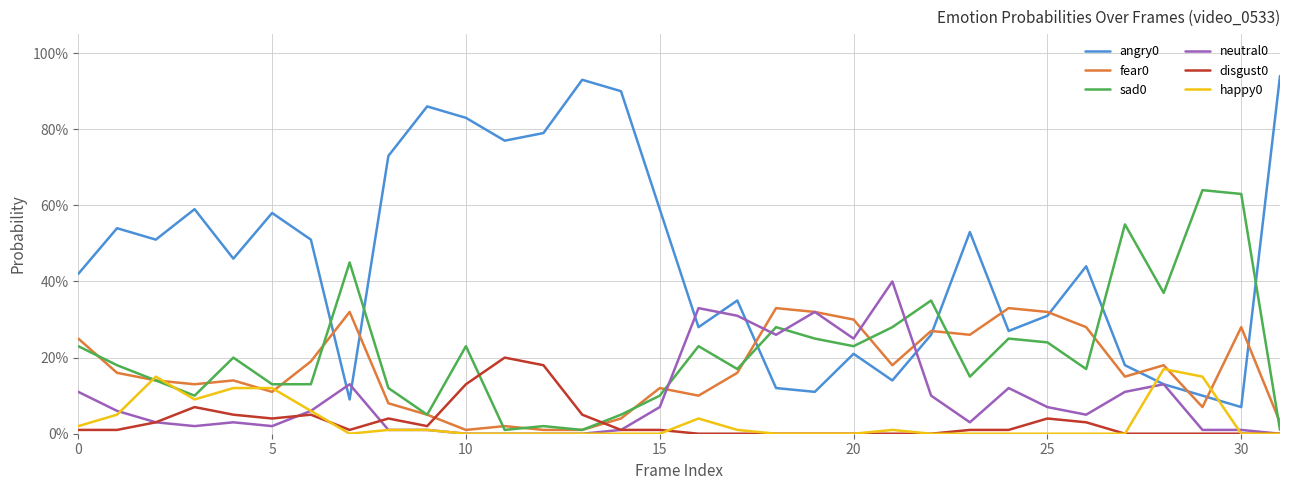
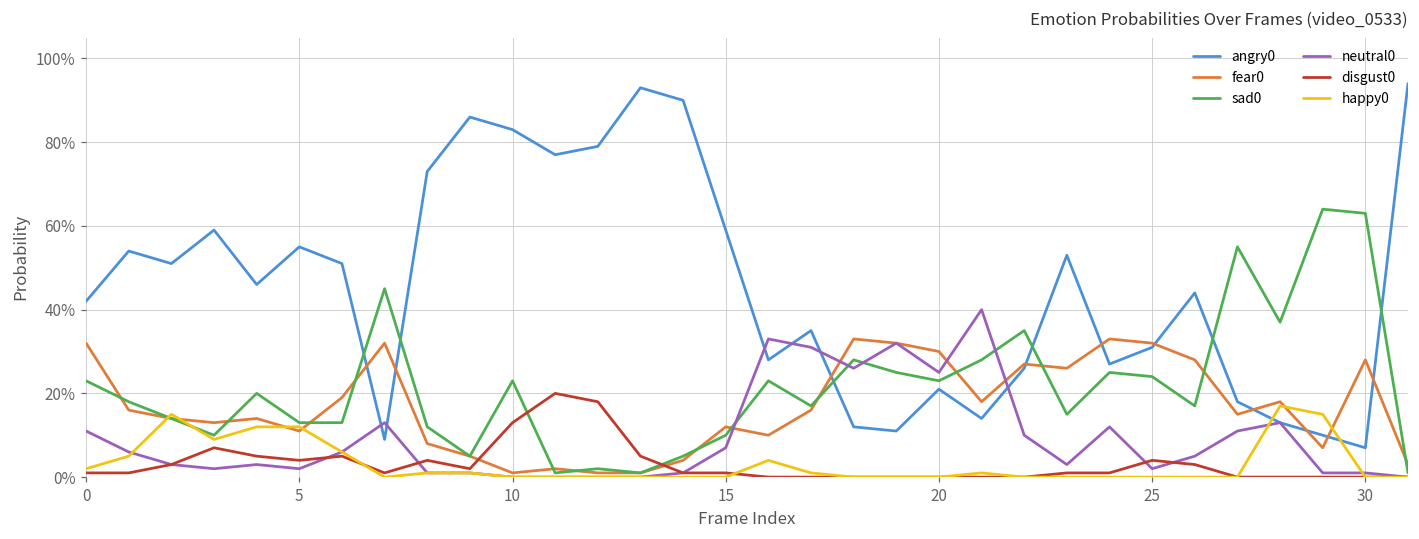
fear0, 0: 25% -> 32%
angry0, 5: 58% -> 55%
neutral0, 25: 7% -> 2%
